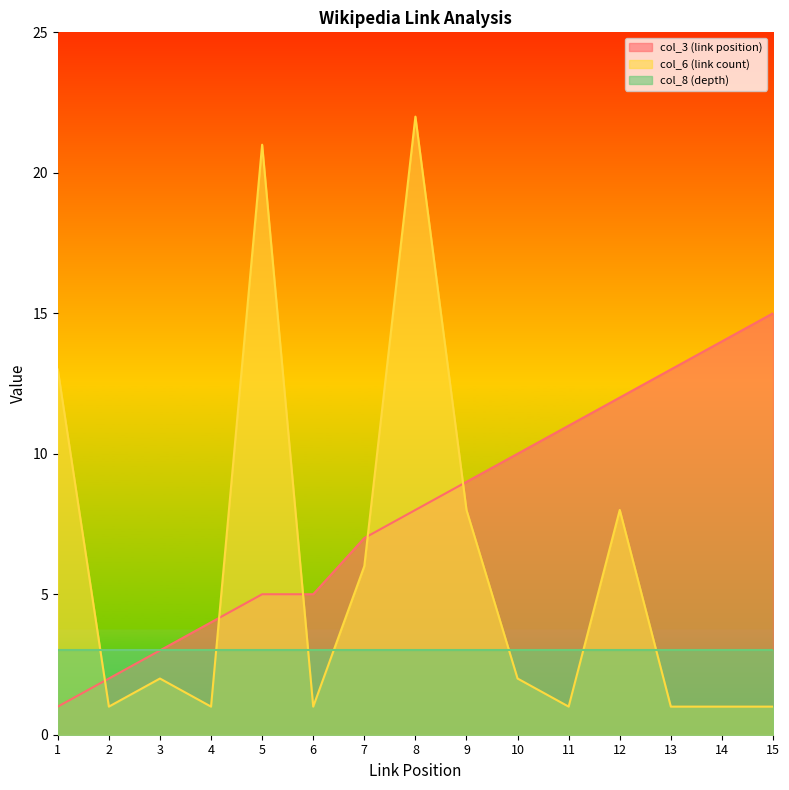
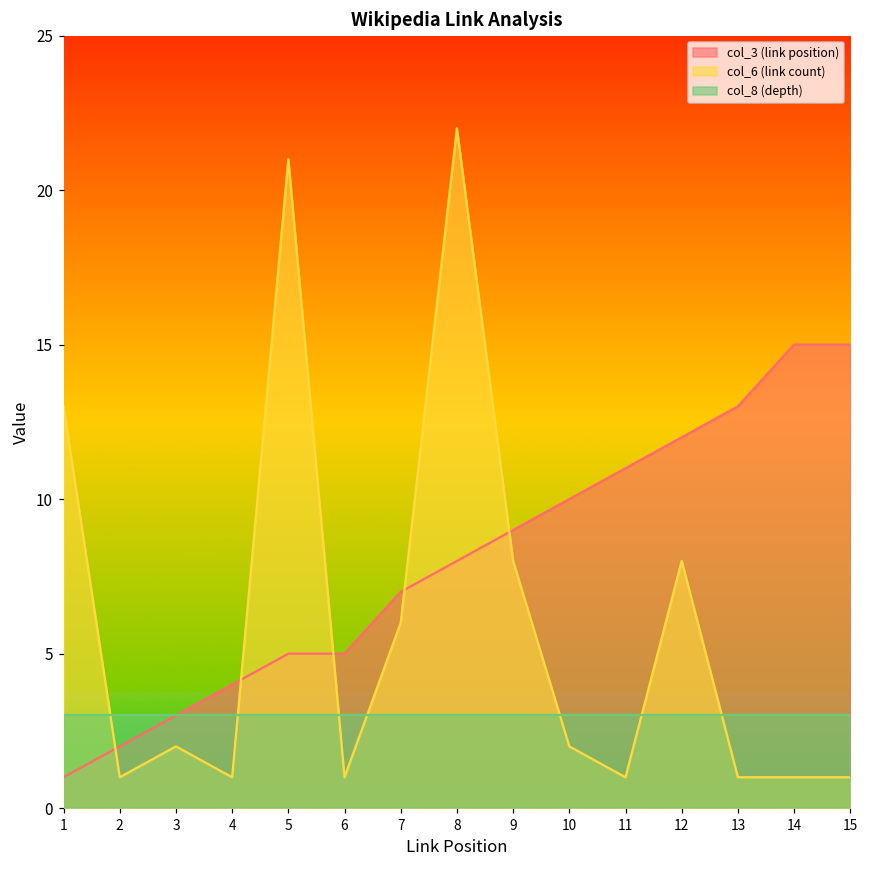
col_3 (link position), 14: 14 -> 15
